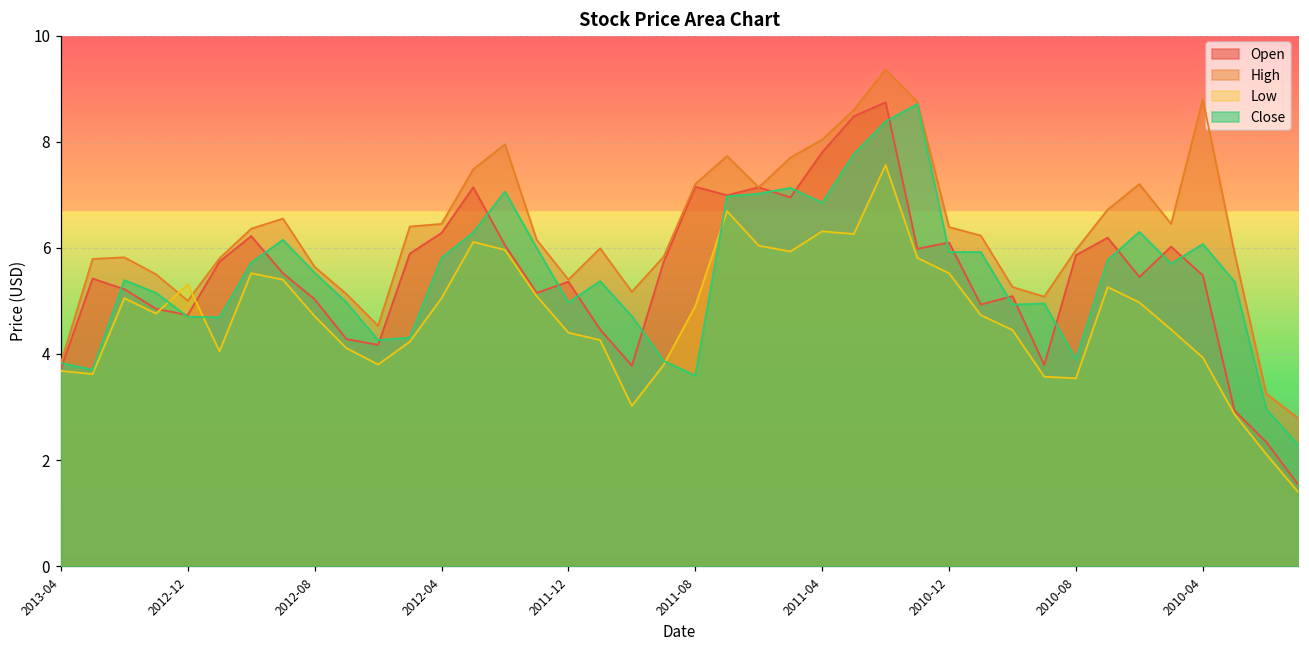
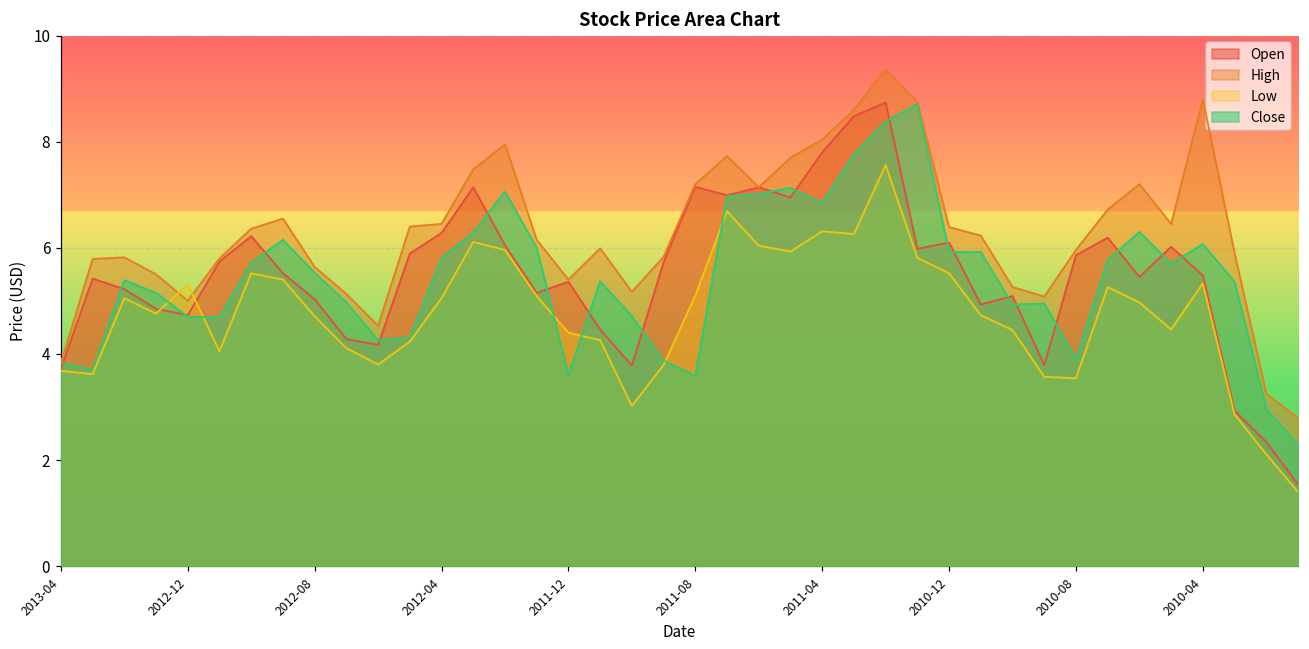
Close, 2011-12: 5.0 -> 3.6
Low, 2011-08: 4.9 -> 5.1
Low, 2010-04: 3.9 -> 5.3
